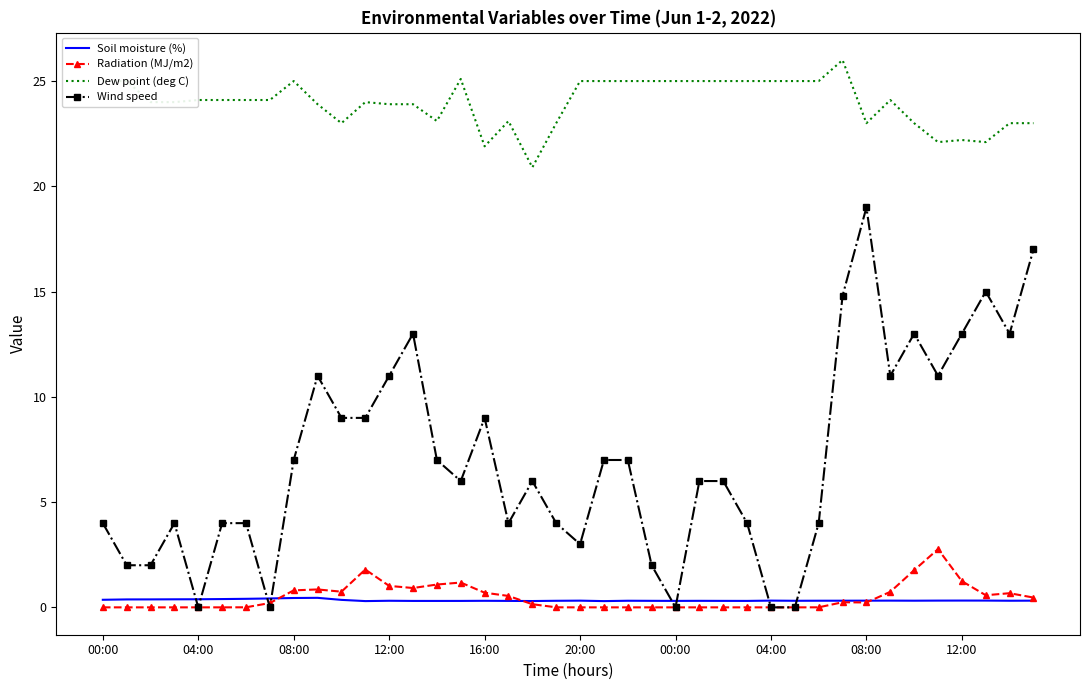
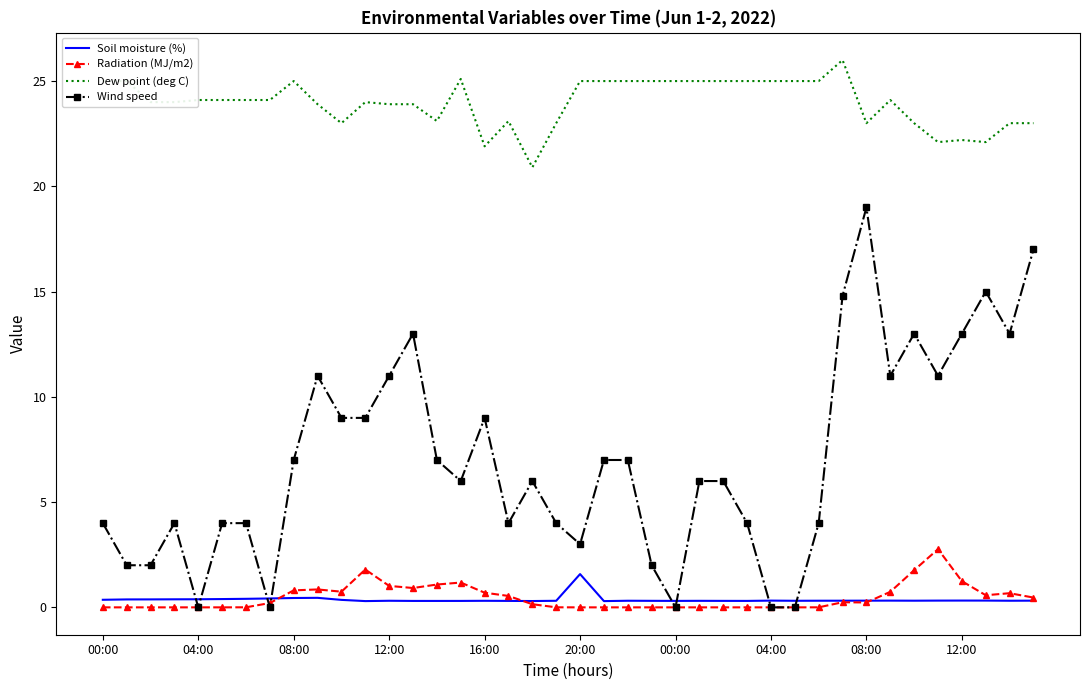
Soil moisture (%), 20:00: 0.3 -> 1.6
